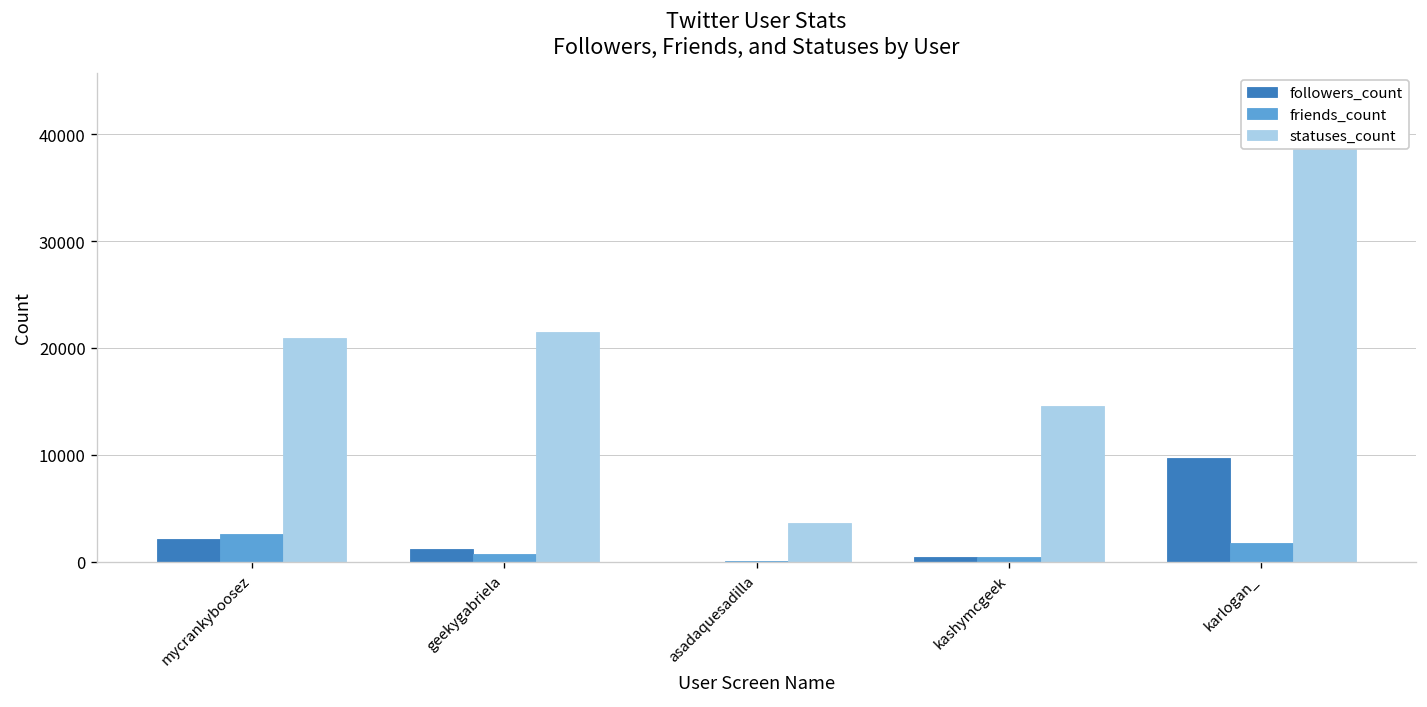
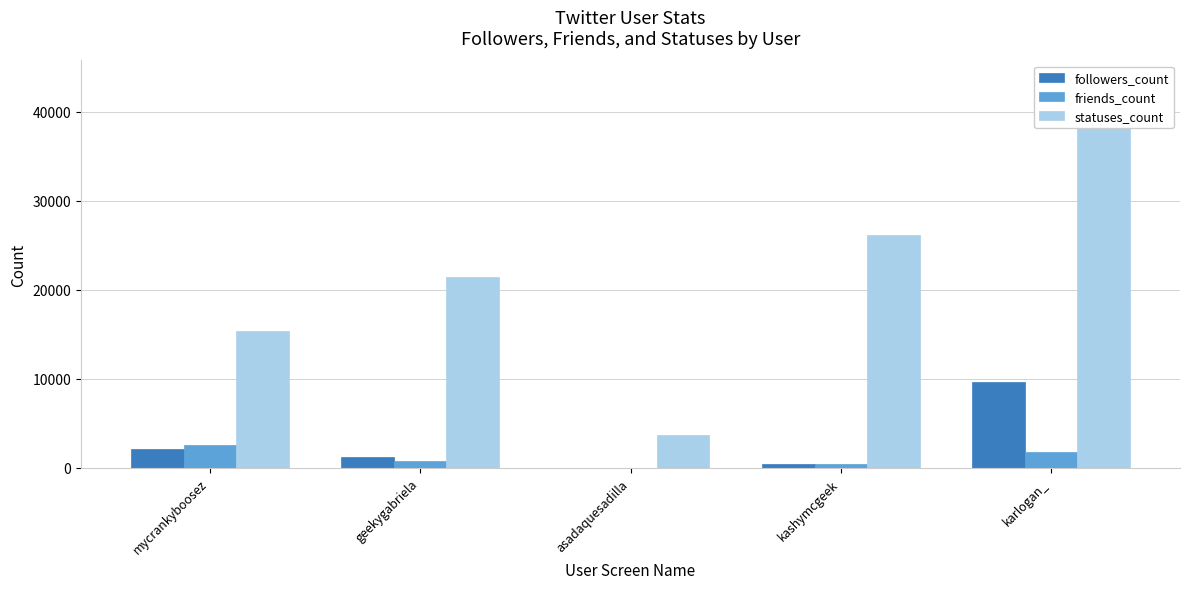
statuses_count, mycrankyboosez: 21000 -> 15000
statuses_count, kashymcgeek: 15000 -> 26000
